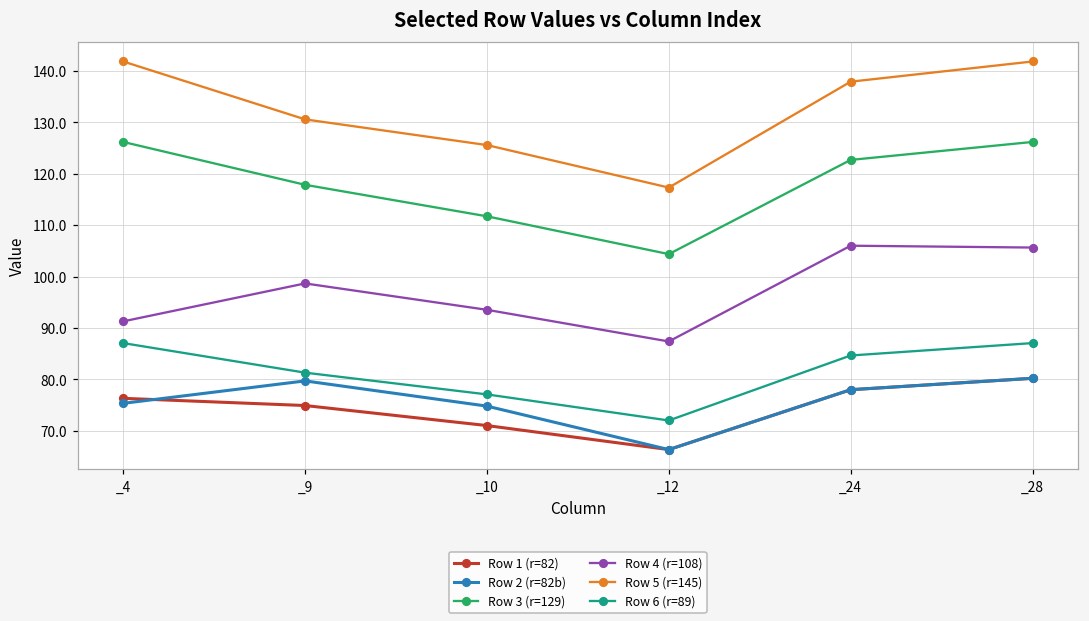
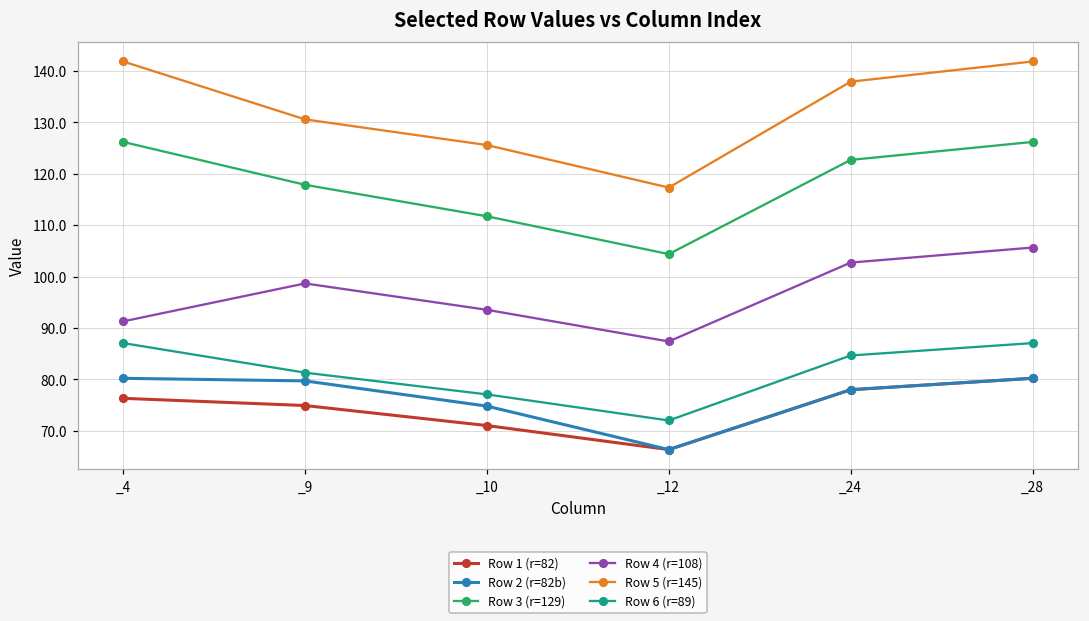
Row 2 (r=82b), _4: 75 -> 80
Row 4 (r=108), _24: 106 -> 103
